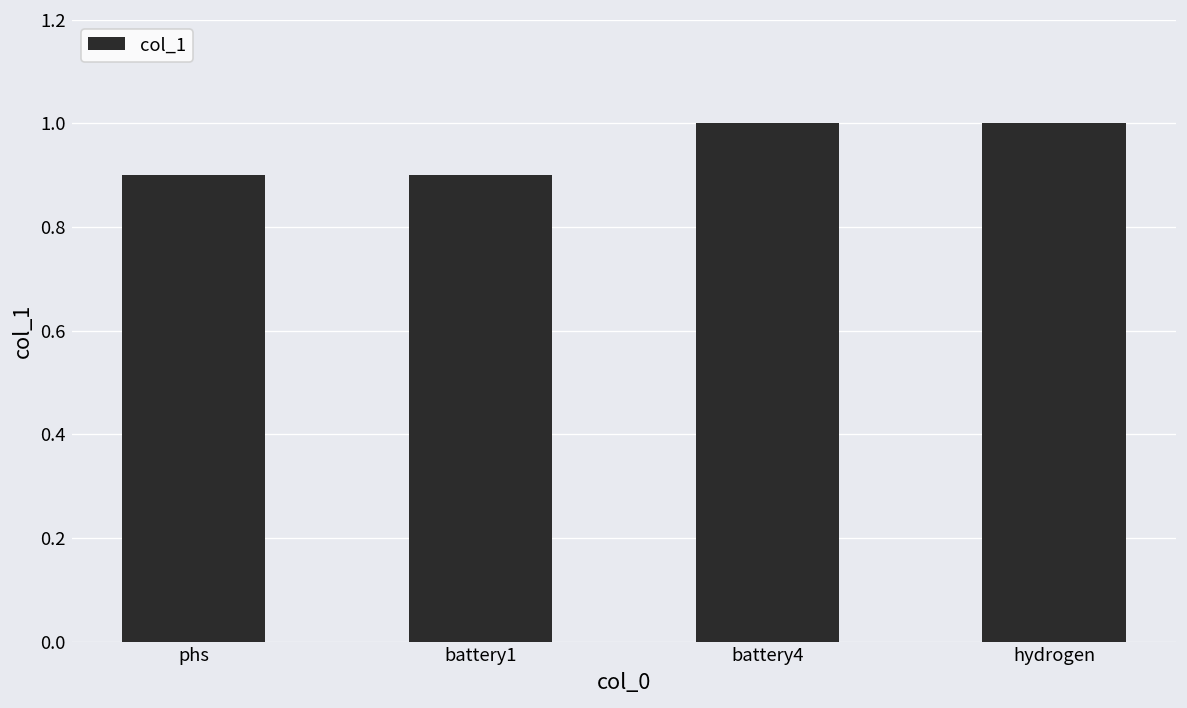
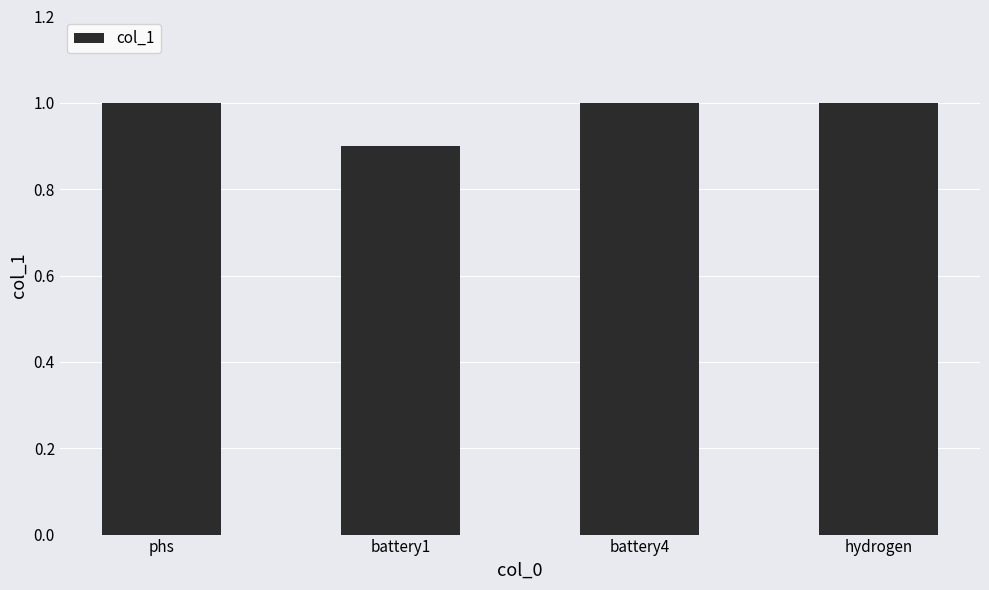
phs: 0.9 -> 1.0
